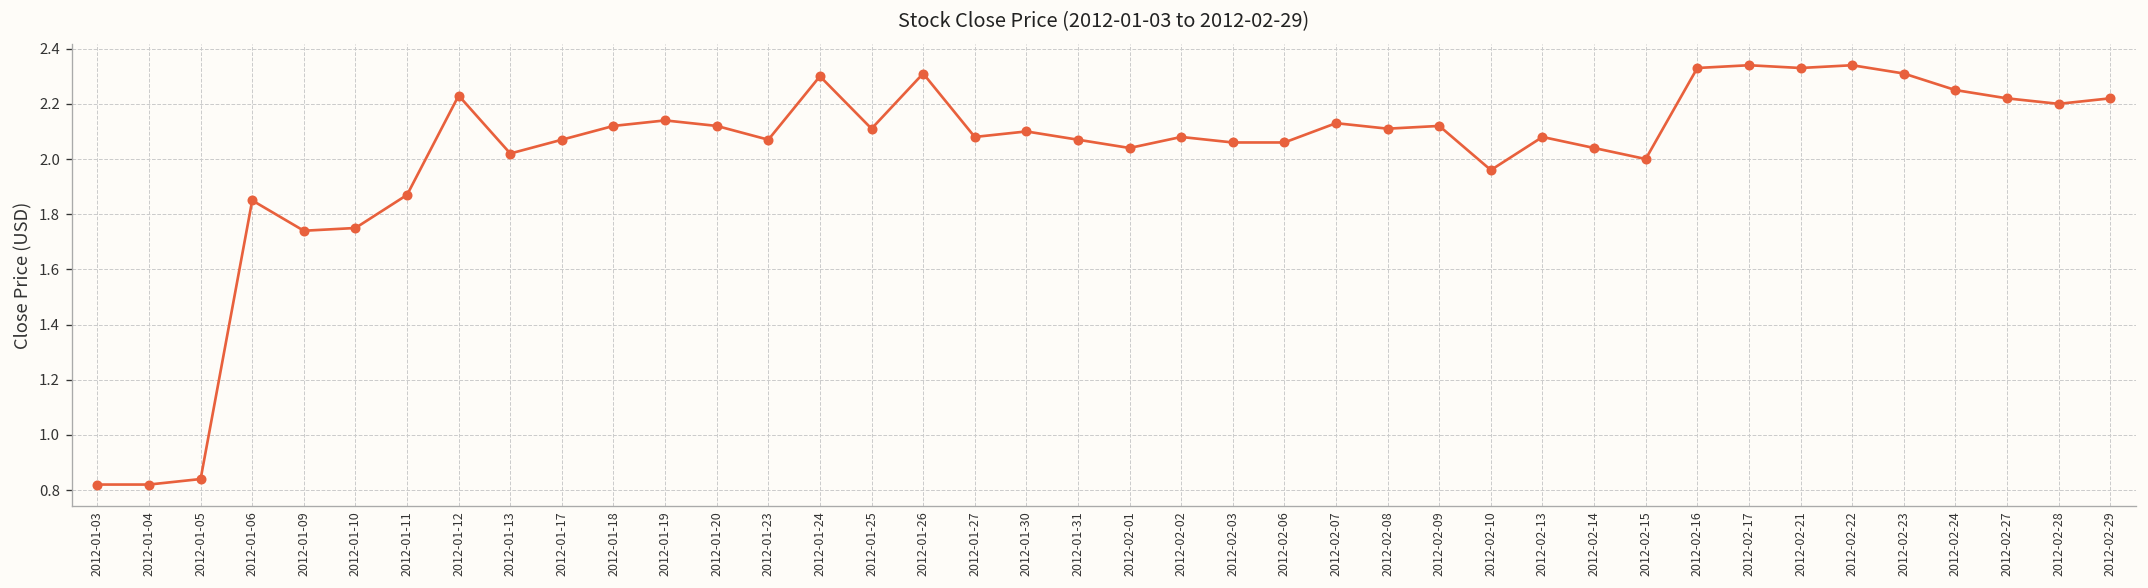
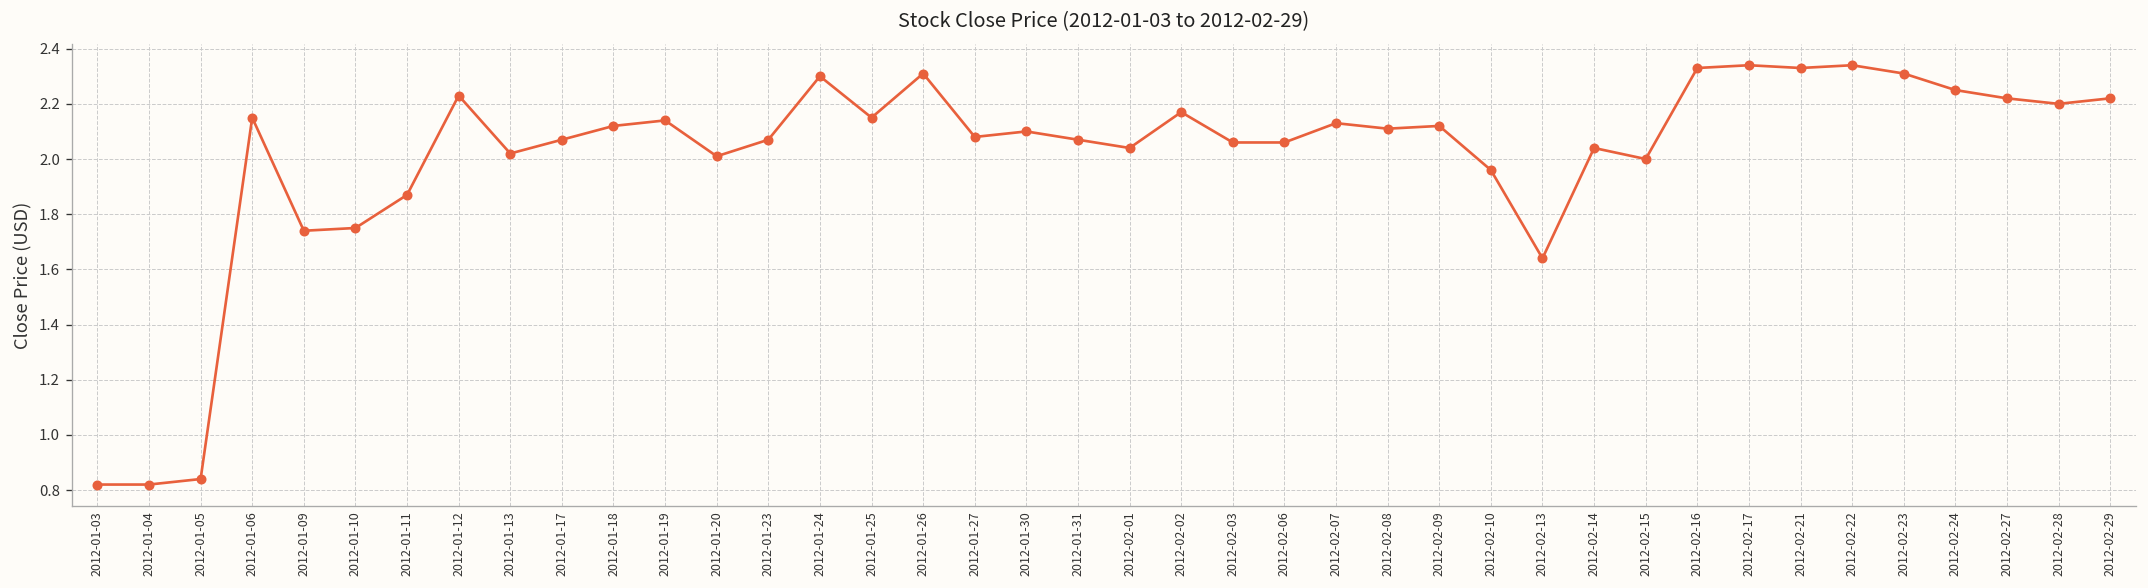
2012-01-06: 1.85 -> 2.15
2012-01-20: 2.12 -> 2.01
2012-01-25: 2.11 -> 2.15
2012-02-02: 2.08 -> 2.17
2012-02-13: 2.08 -> 1.64
